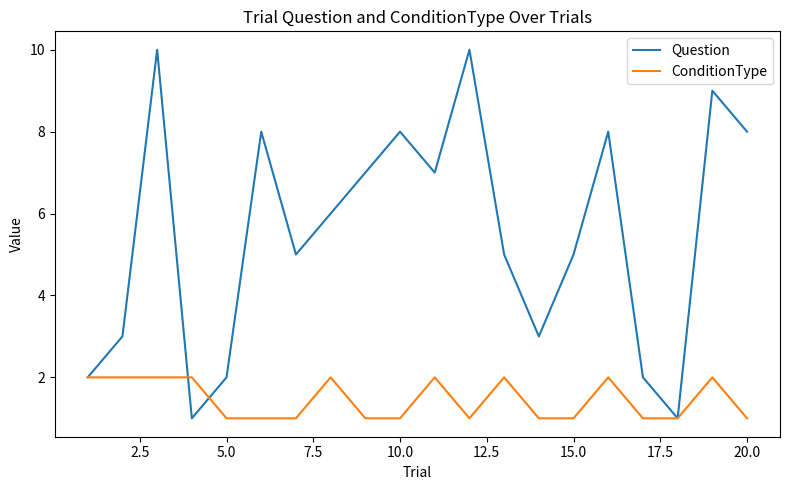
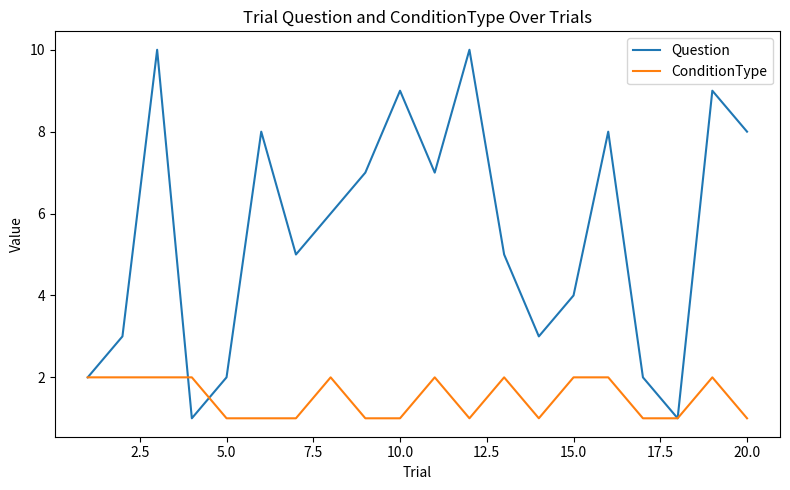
Question, 10.0: 8 -> 9
Question, 15.0: 5 -> 4
ConditionType, 15.0: 1 -> 2
